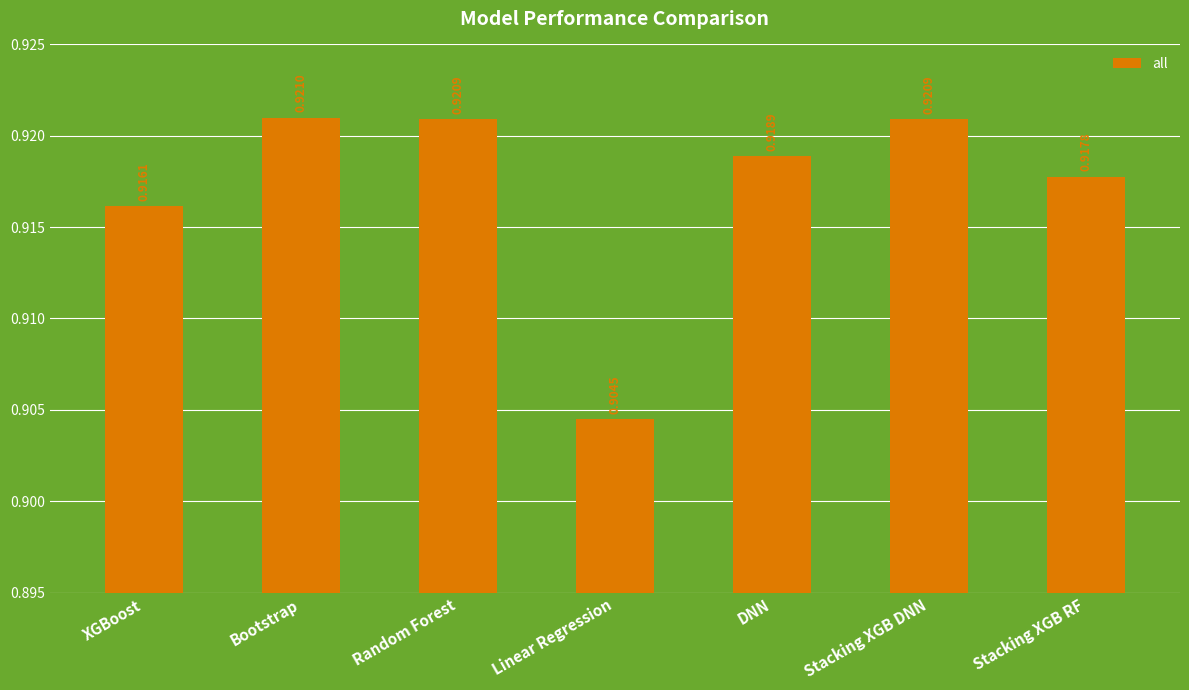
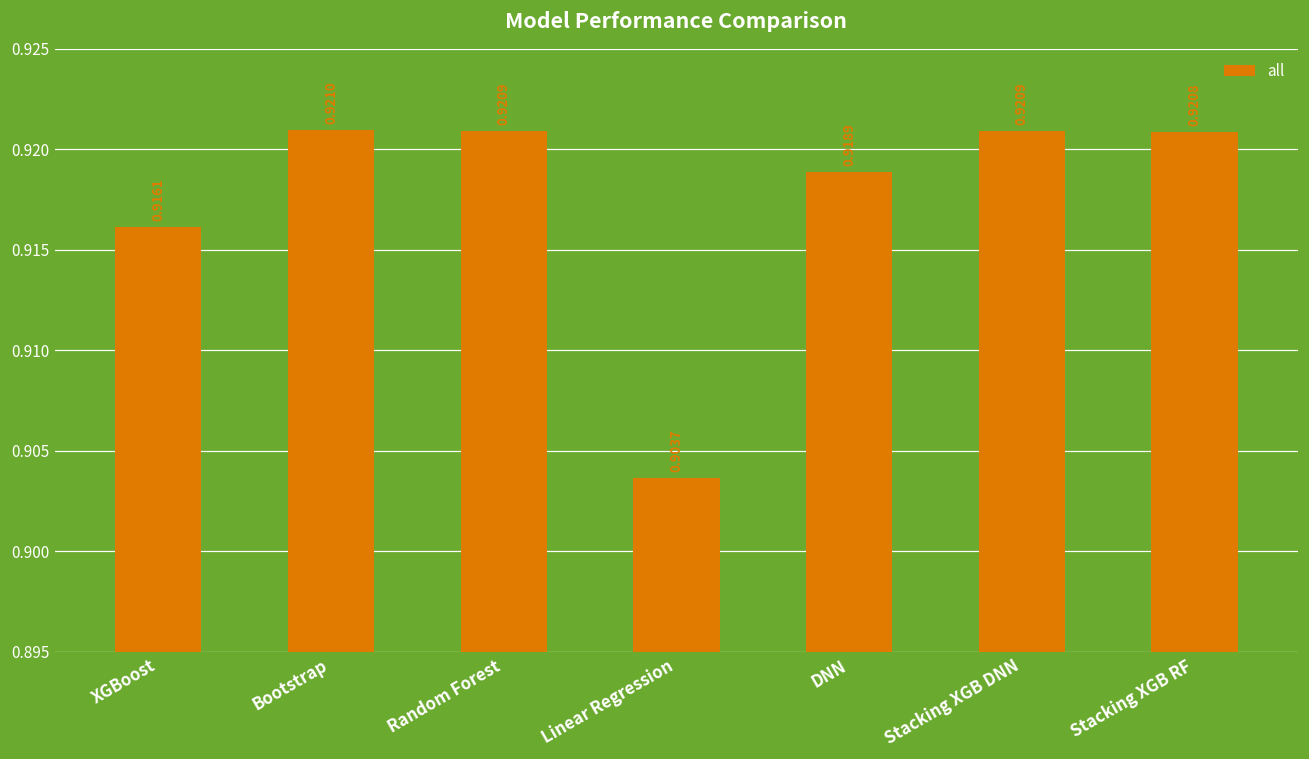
Linear Regression: 0.9045 -> 0.9037
Stacking XGB RF: 0.9178 -> 0.9208
